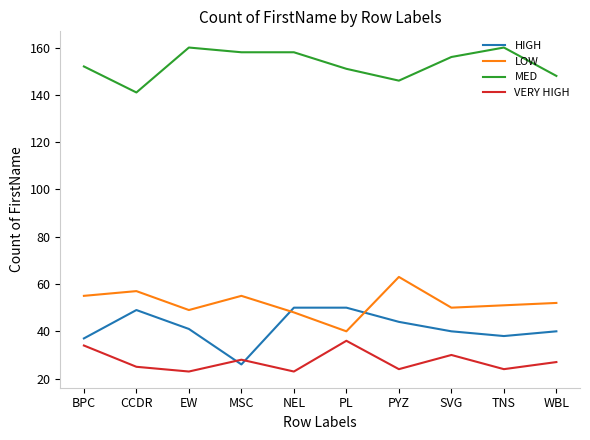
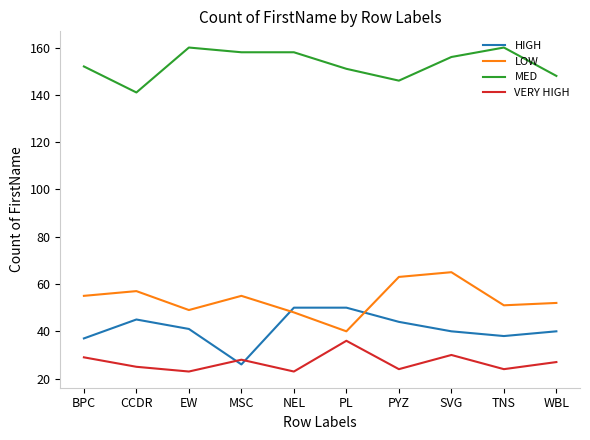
VERY HIGH, BPC: 34 -> 29
HIGH, CCDR: 49 -> 45
LOW, SVG: 50 -> 65
